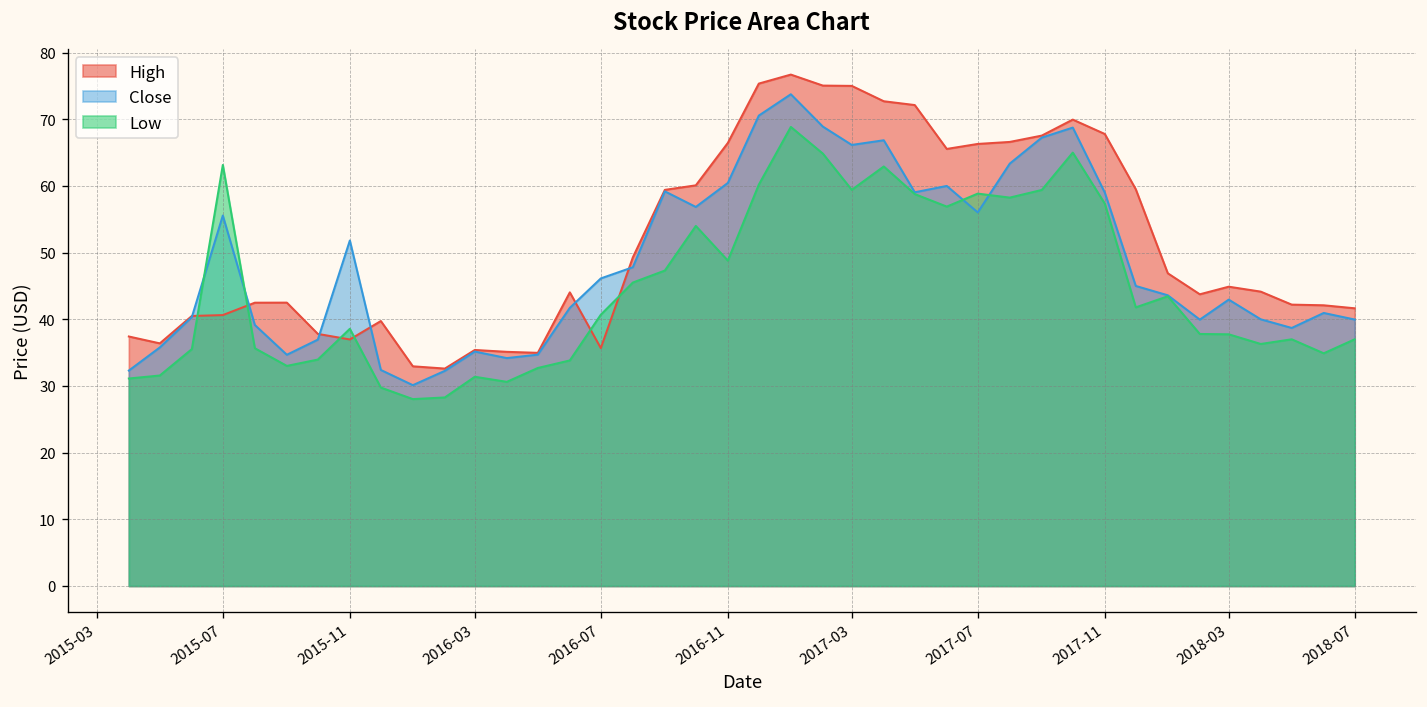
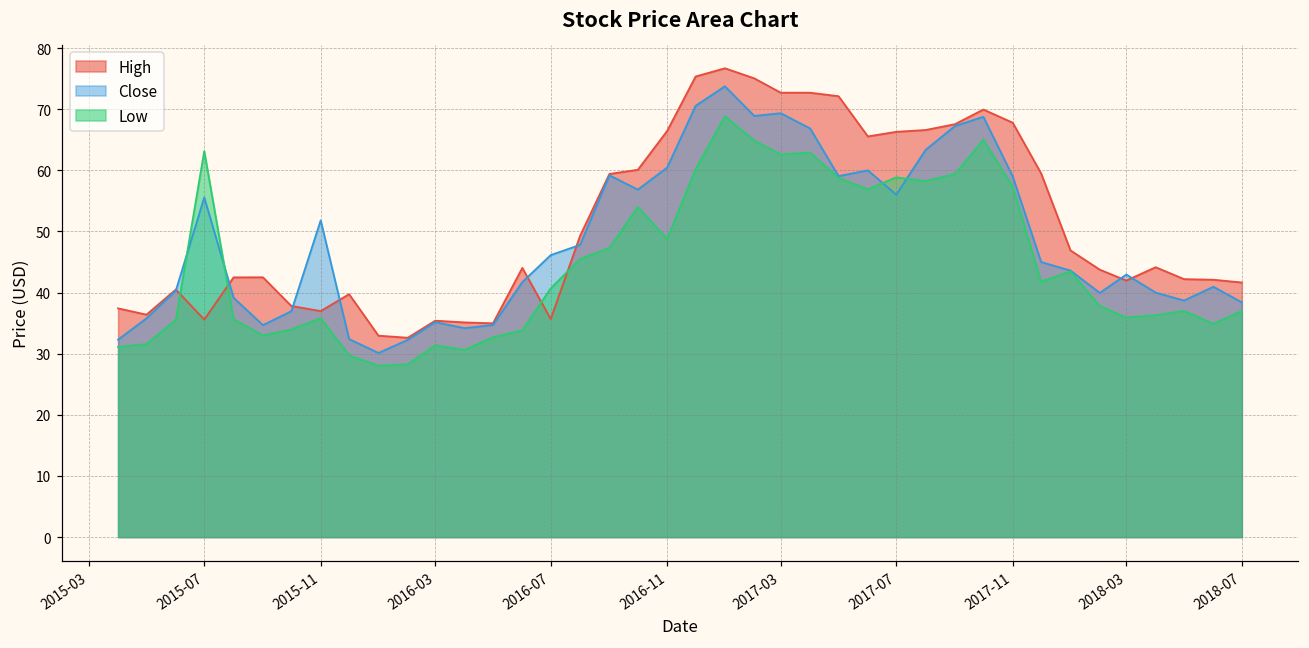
High, 2015-07: 41 -> 36
Low, 2015-11: 39 -> 36
High, 2017-03: 75 -> 73
Close, 2017-03: 66 -> 69
Low, 2017-03: 59 -> 63
High, 2018-03: 45 -> 42
Low, 2018-03: 38 -> 36
Close, 2018-07: 40 -> 38
